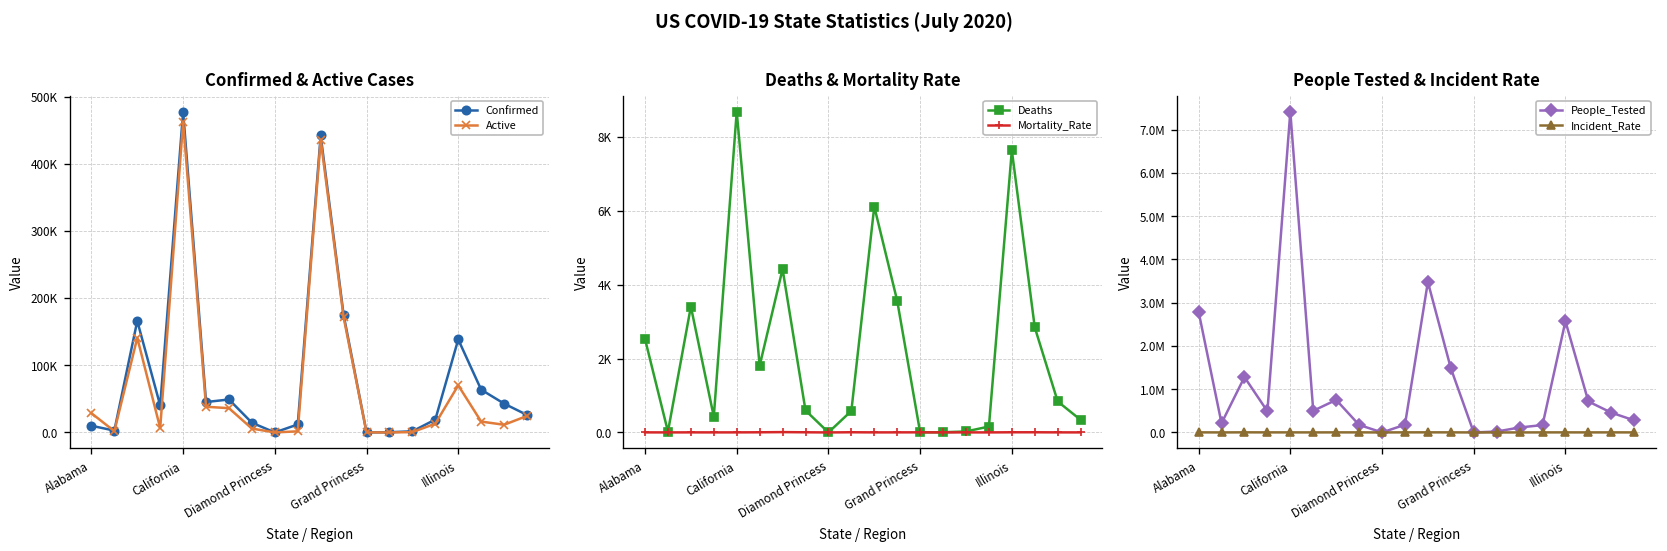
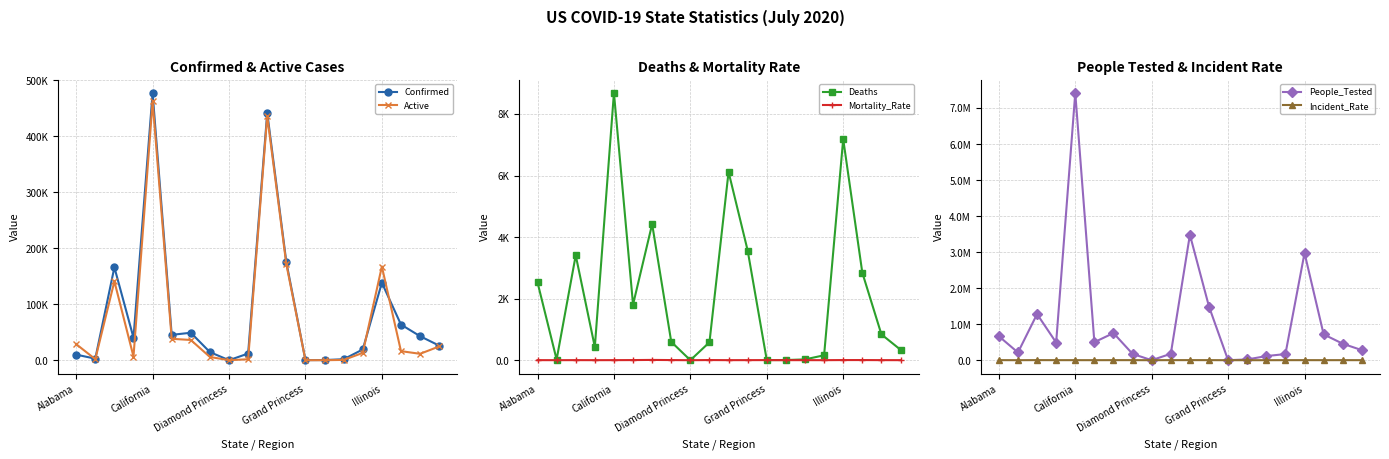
Confirmed & Active Cases, Active, Illinois: 70000 -> 170000
Deaths & Mortality Rate, Deaths, Illinois: 7600 -> 7200
People Tested & Incident Rate, People_Tested, Alabama: 2800000 -> 700000
People Tested & Incident Rate, People_Tested, Illinois: 2600000 -> 3000000
